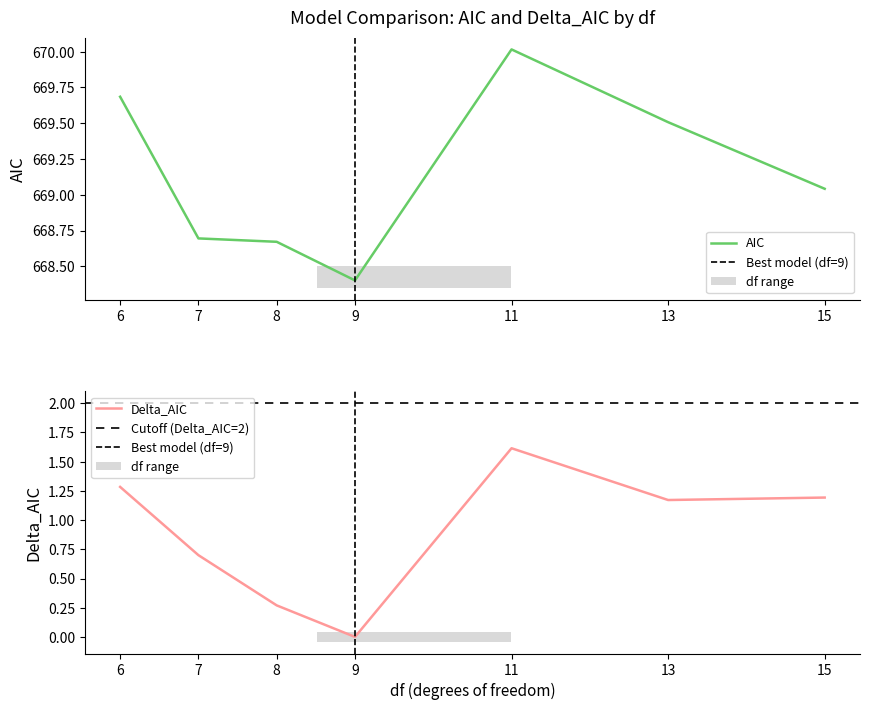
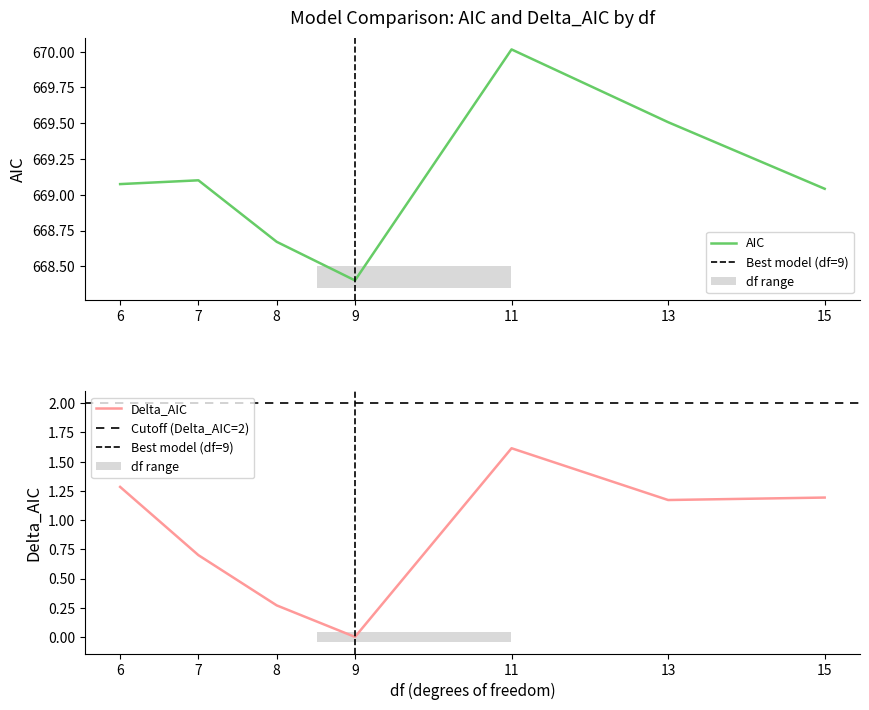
Model Comparison: AIC and Delta_AIC by df, 6: 669.69 -> 669.07
Model Comparison: AIC and Delta_AIC by df, 7: 668.69 -> 669.10
